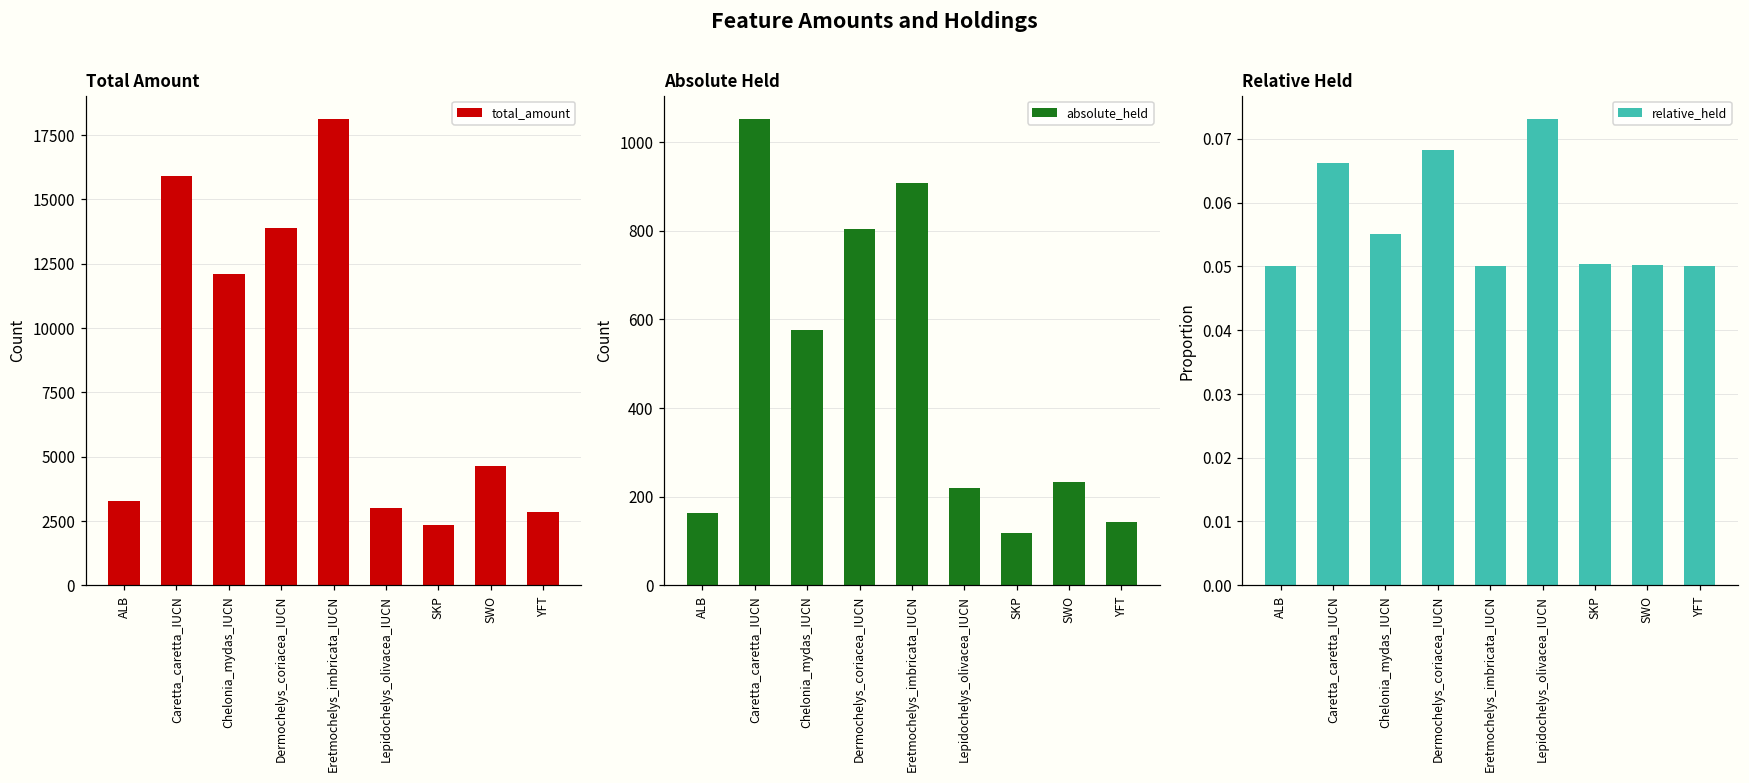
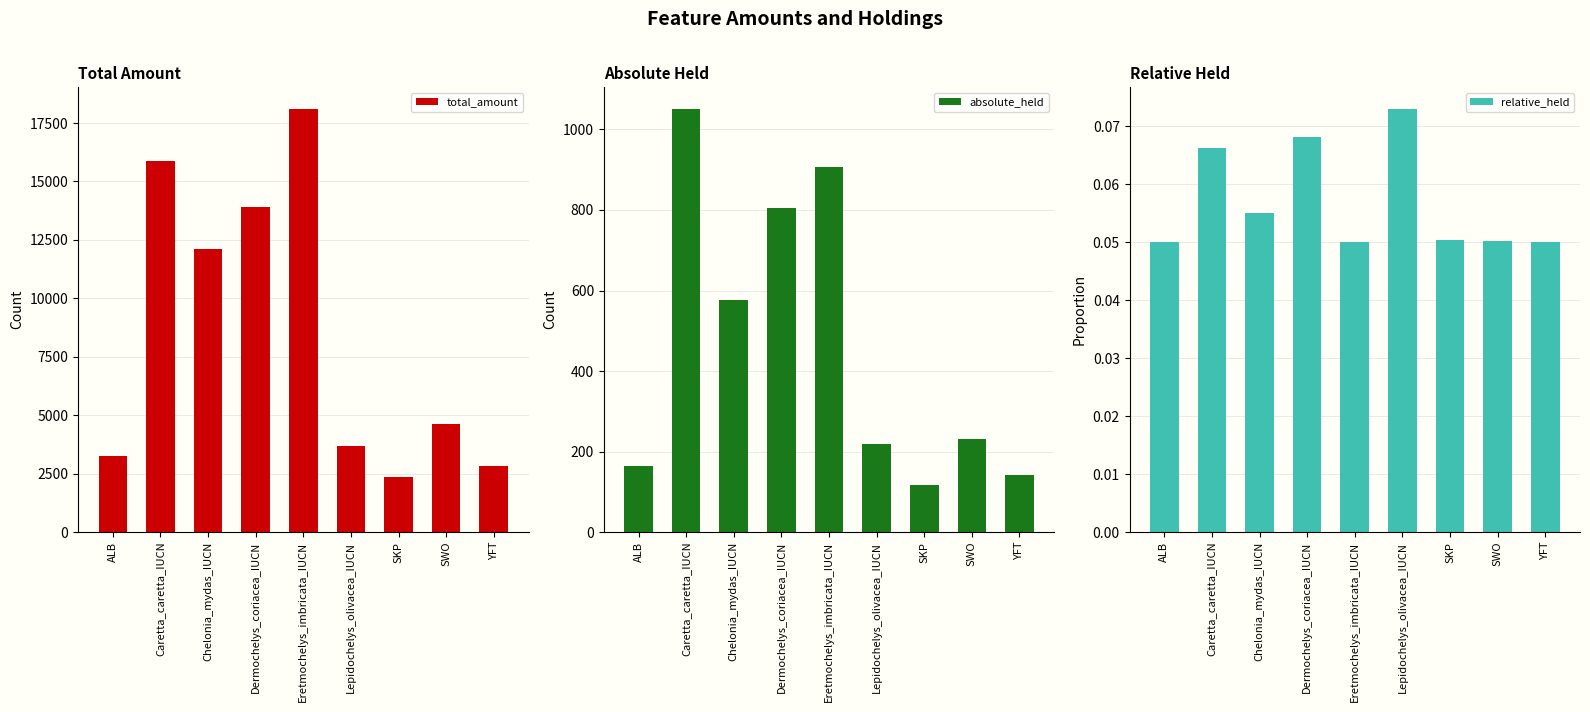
Total Amount, Lepidochelys_olivacea_IUCN: 3000 -> 3700
